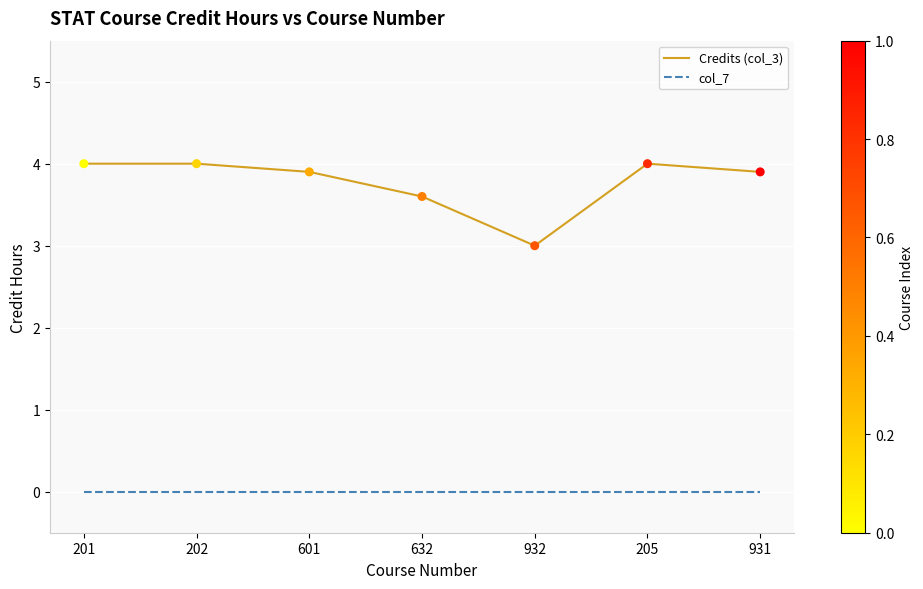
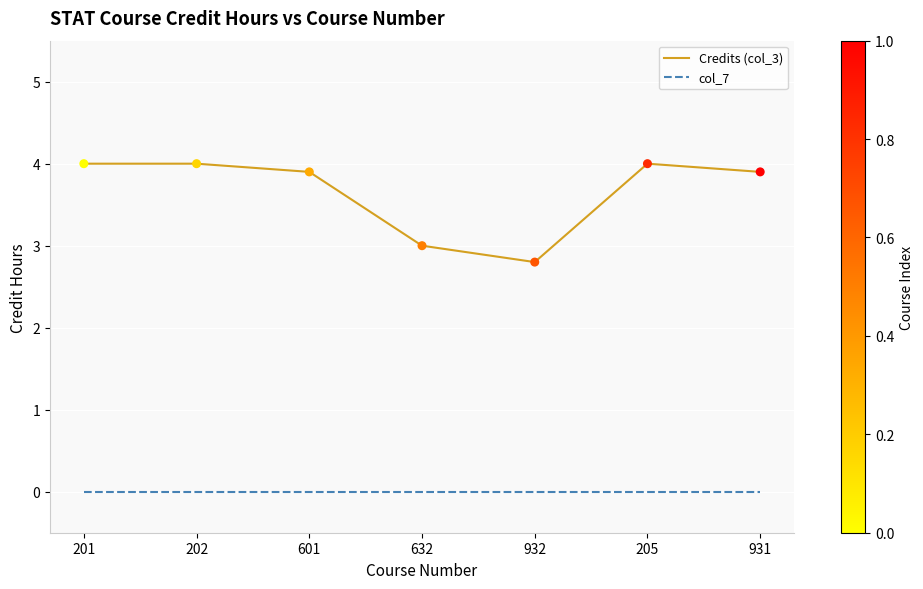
Credits (col_3), 632: 3.6 -> 3.0
Credits (col_3), 932: 3.0 -> 2.8
